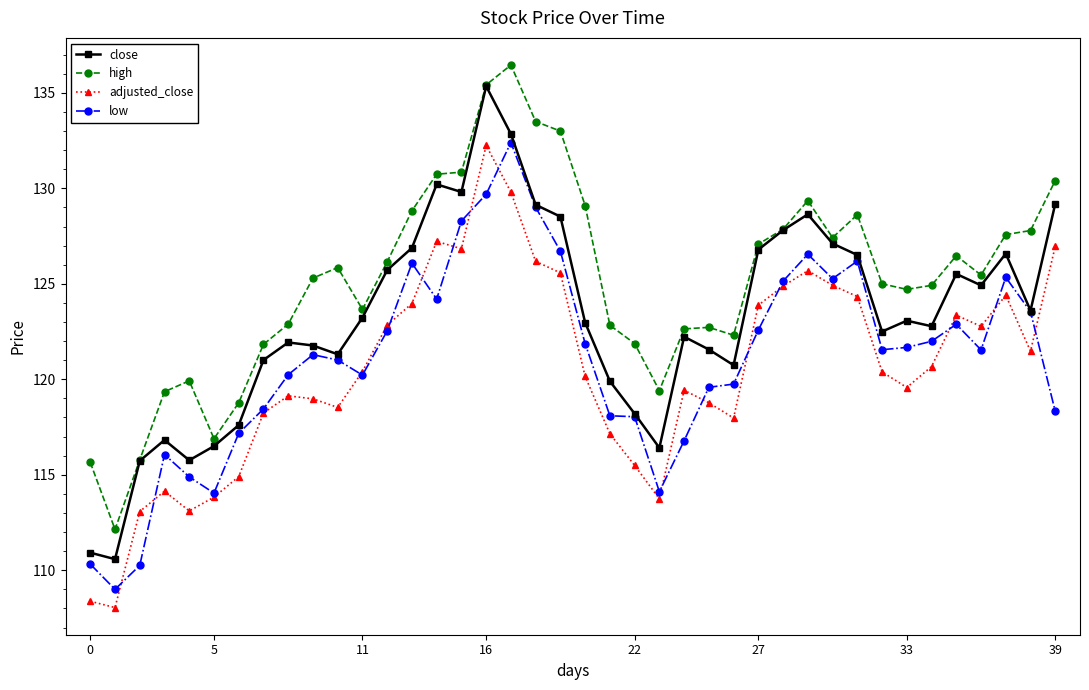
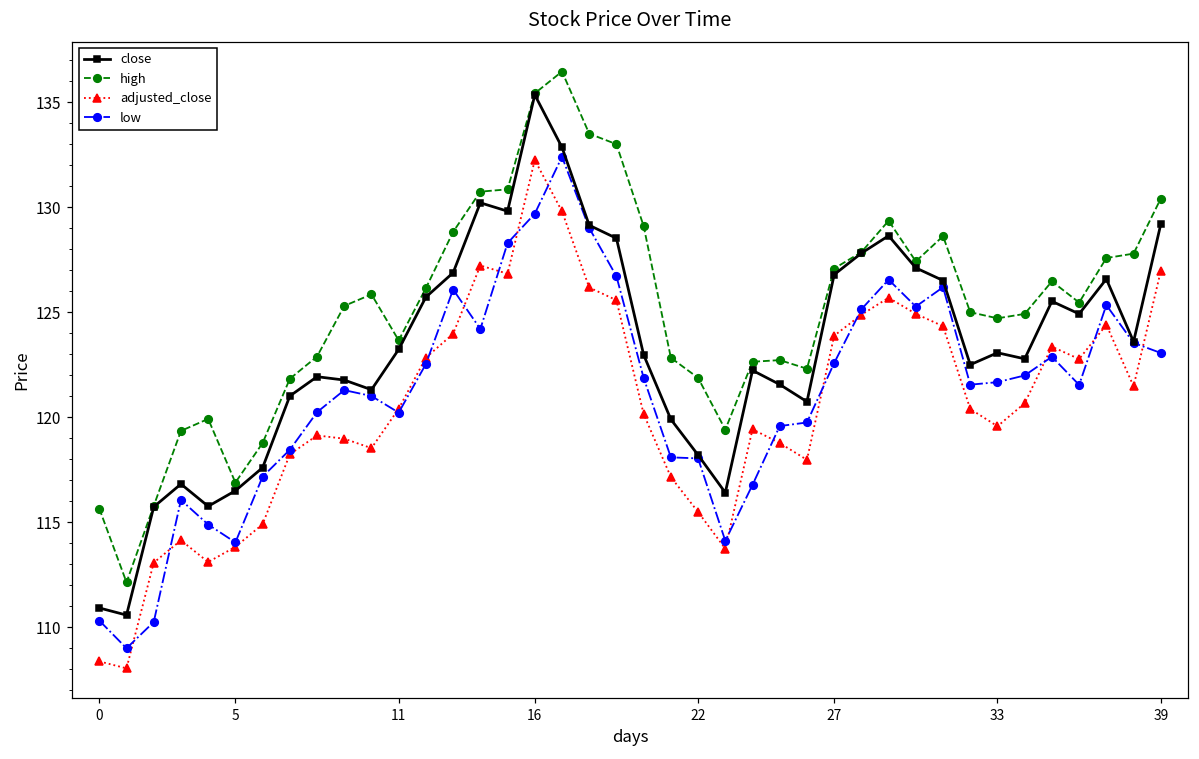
low, 39: 118.3 -> 123.1
